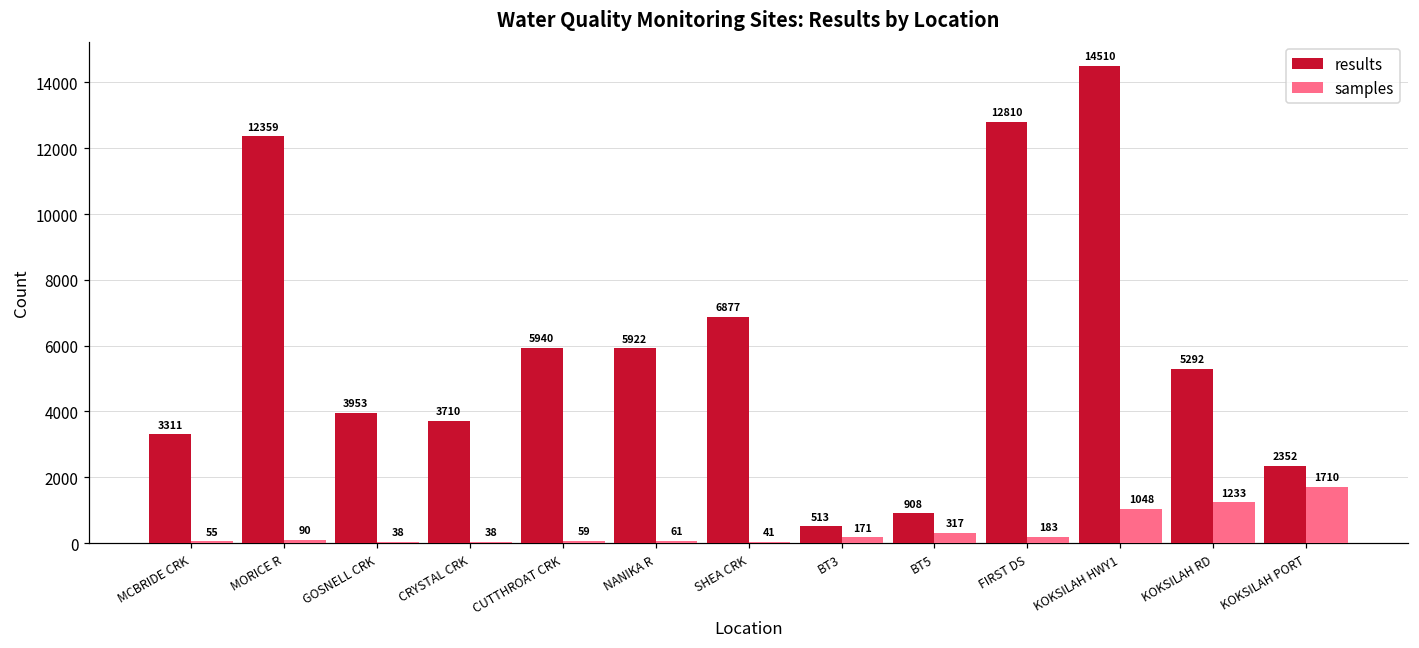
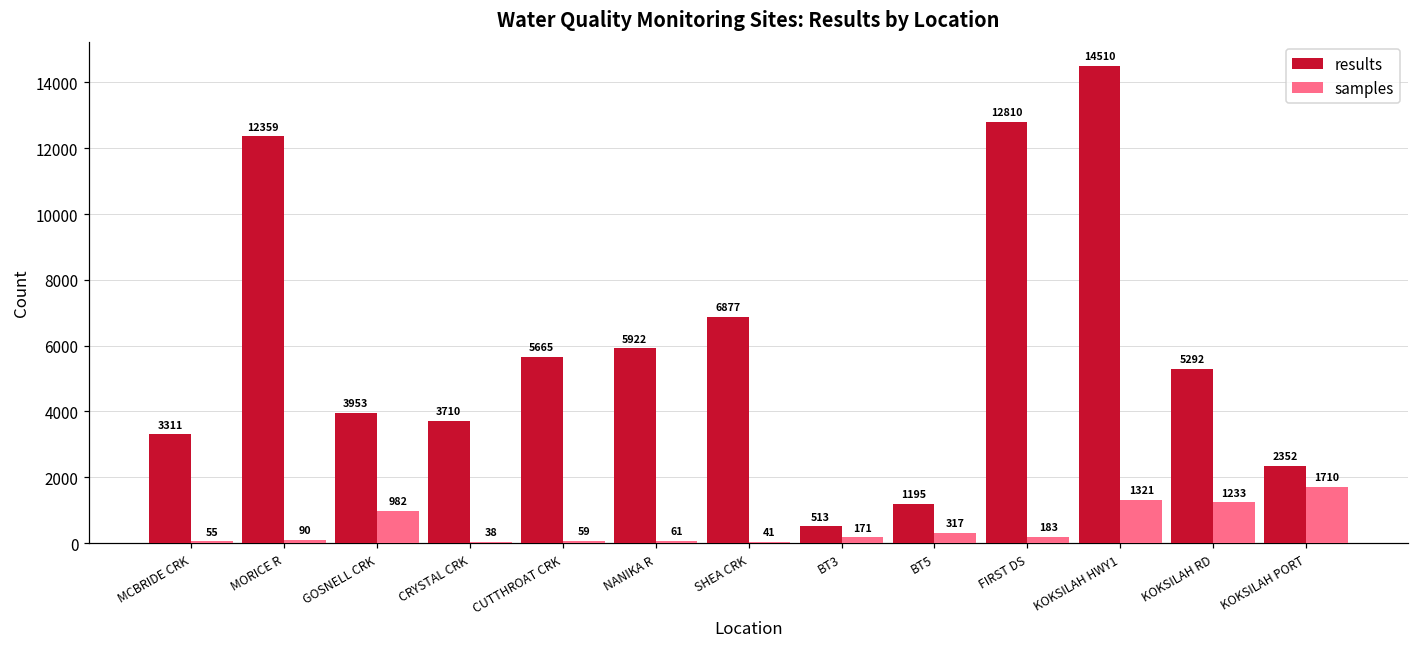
samples, GOSNELL CRK: 38 -> 982
results, CUTTHROAT CRK: 5940 -> 5665
results, BT5: 908 -> 1195
samples, KOKSILAH HWY1: 1048 -> 1321
